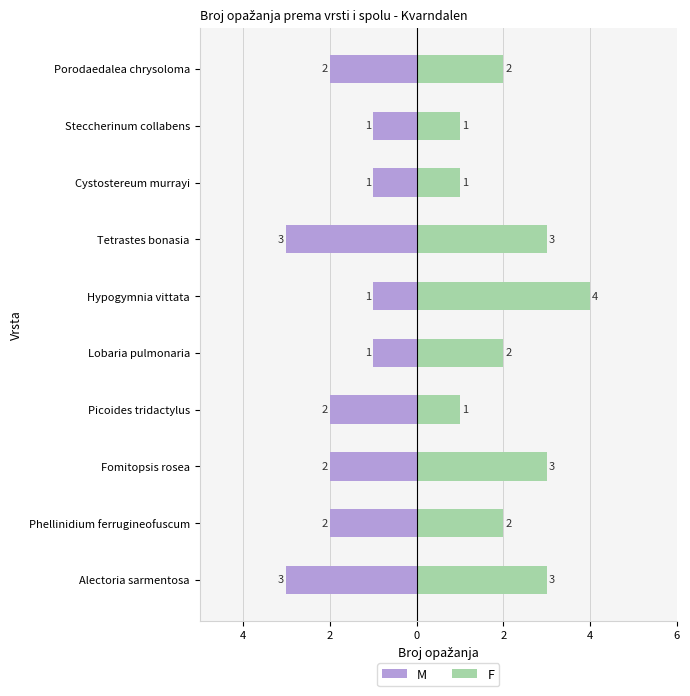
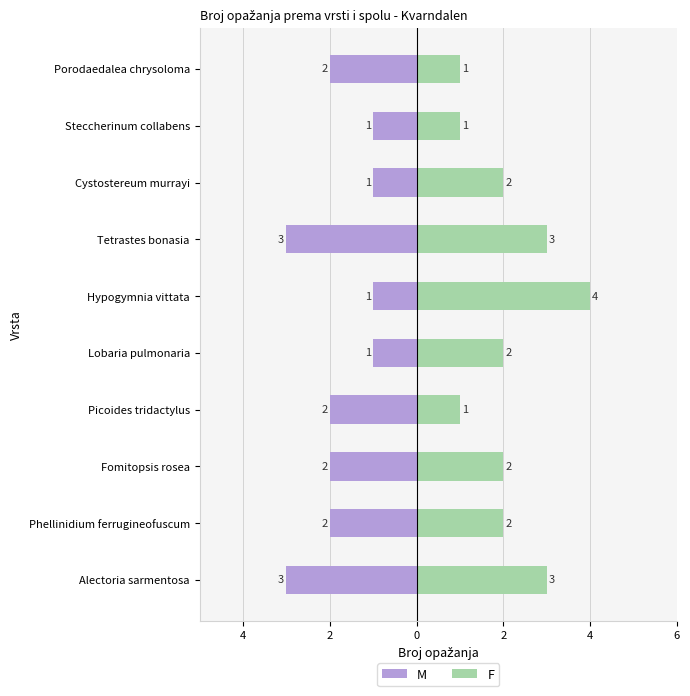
F, Porodaedalea chrysoloma: 2 -> 1
F, Cystostereum murrayi: 1 -> 2
F, Fomitopsis rosea: 3 -> 2
